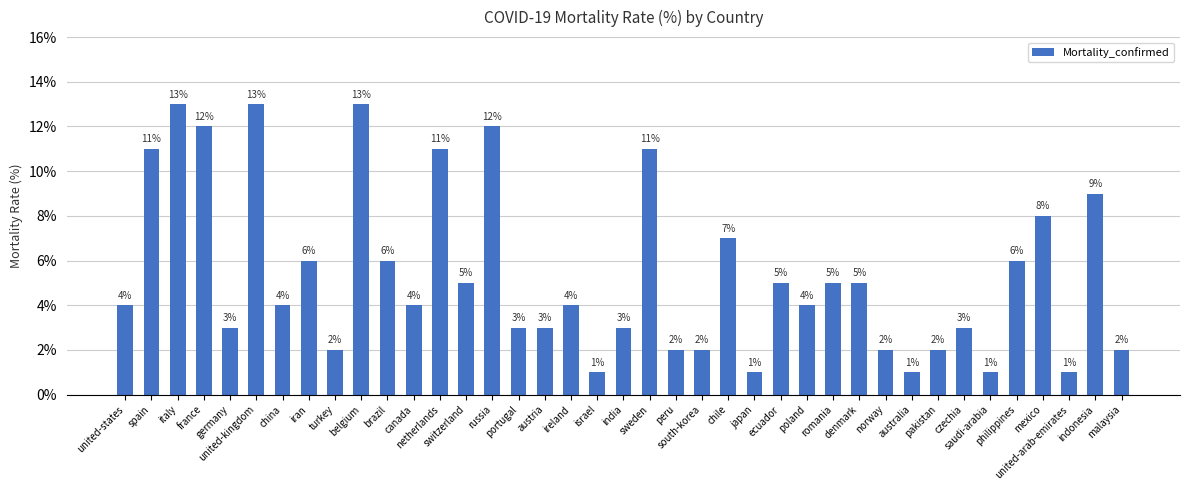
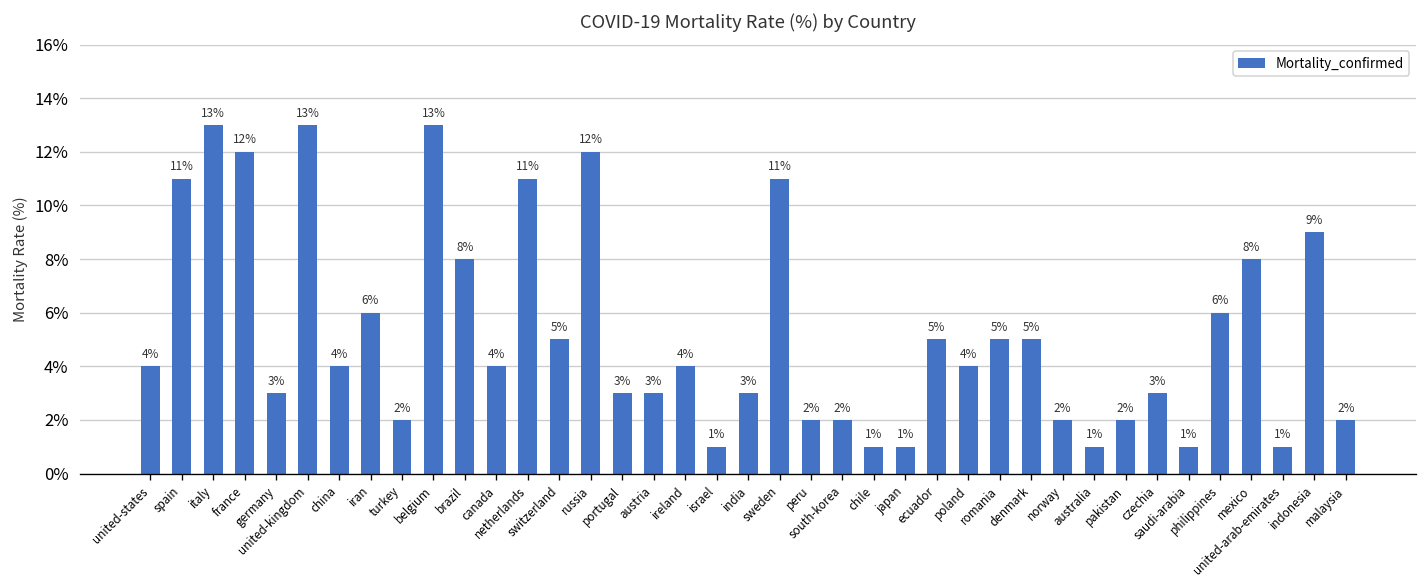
brazil: 6% -> 8%
chile: 7% -> 1%
